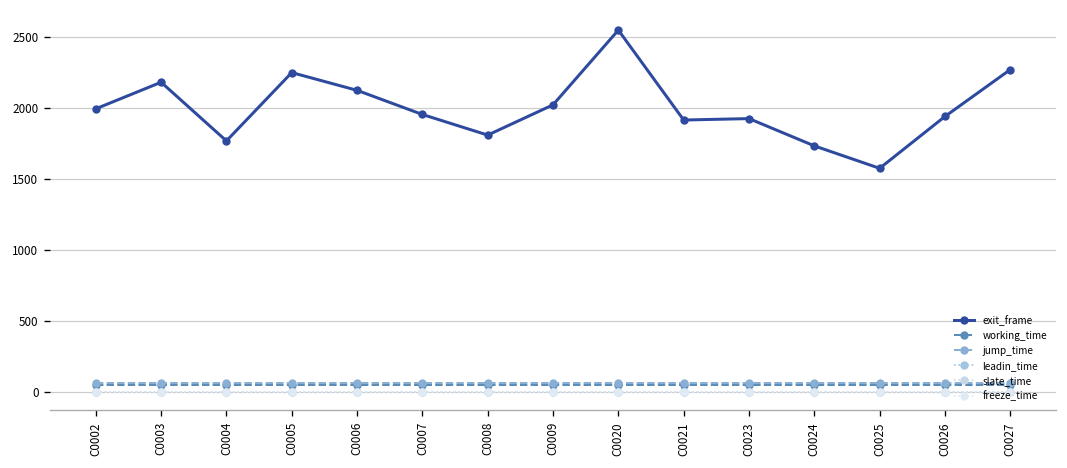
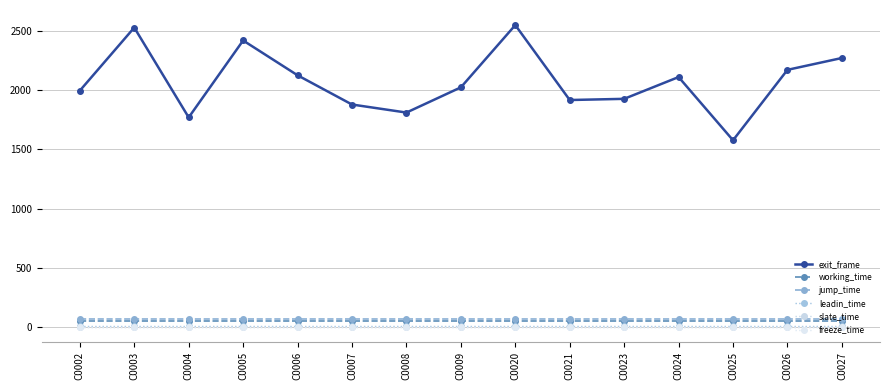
exit_frame, C0003: 2180 -> 2530
exit_frame, C0005: 2250 -> 2420
exit_frame, C0007: 1960 -> 1880
exit_frame, C0024: 1740 -> 2110
exit_frame, C0026: 1940 -> 2170
